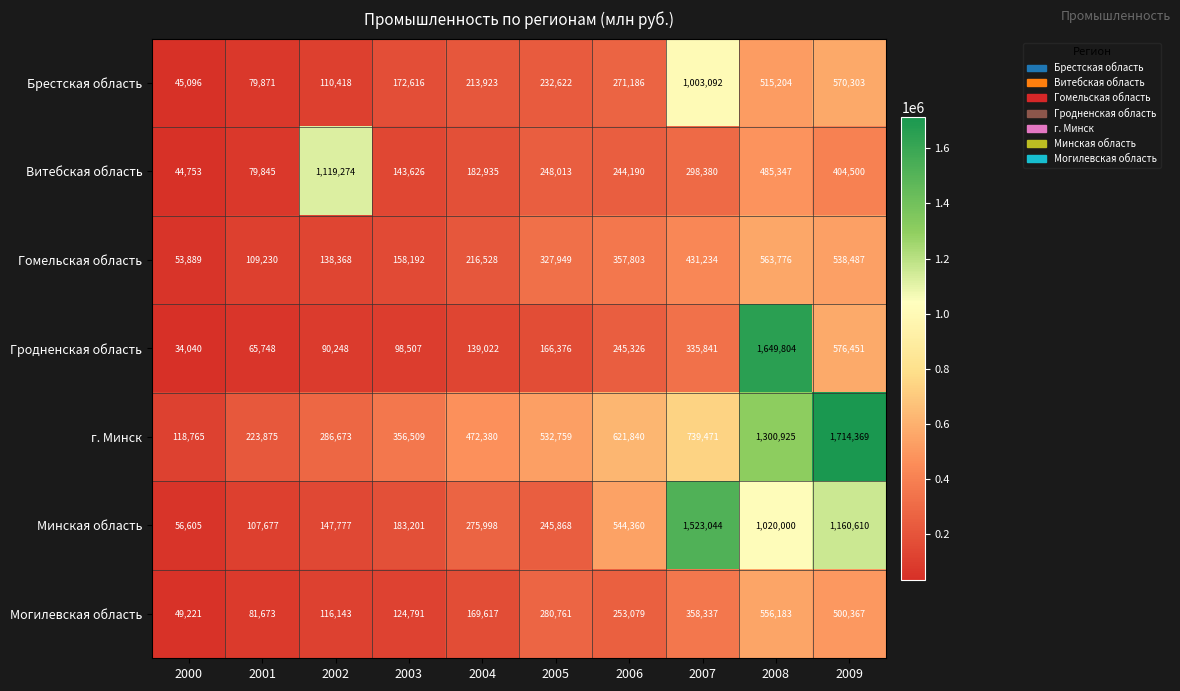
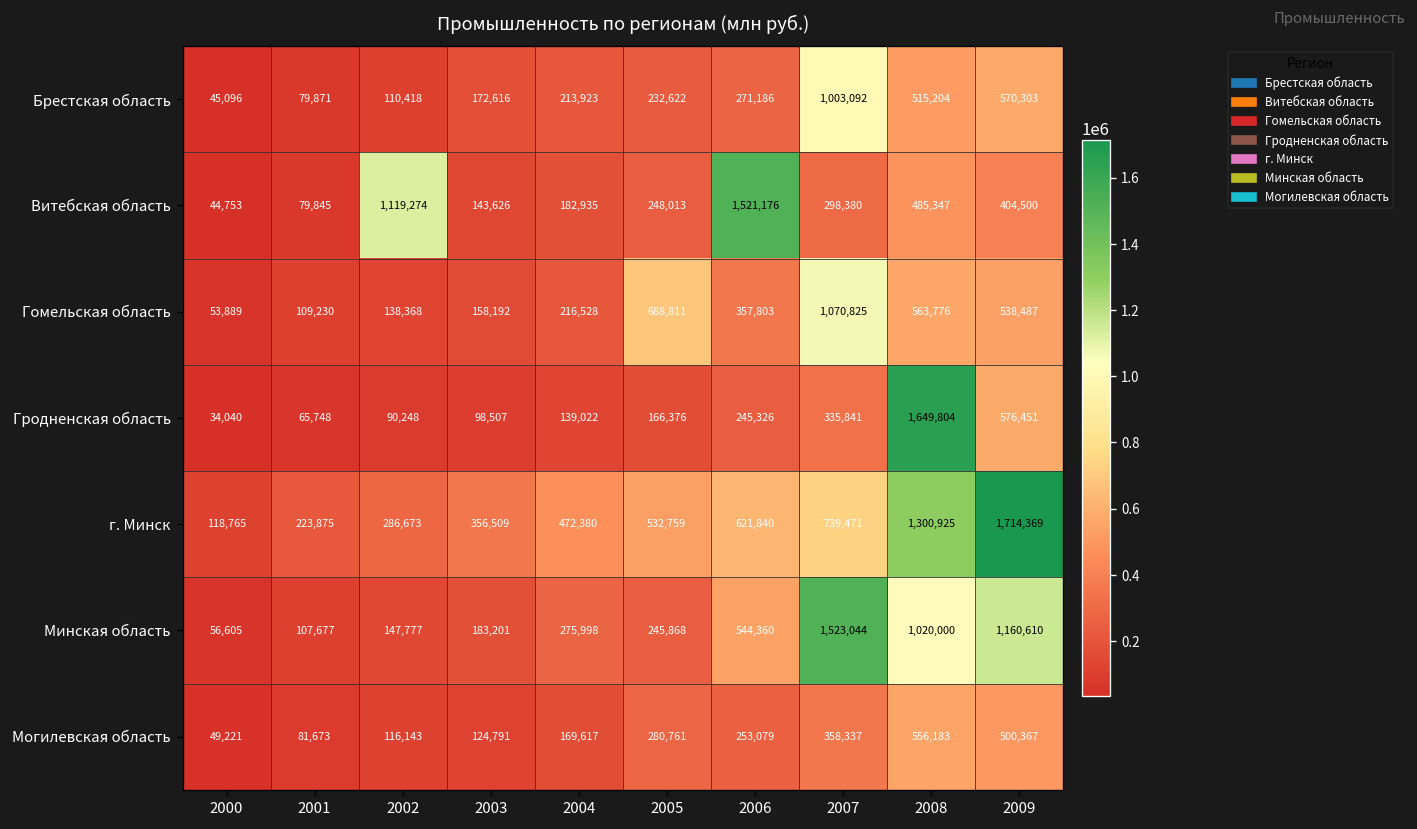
Витебская область, 2006: 244,190 -> 1,521,176
Гомельская область, 2005: 327,949 -> 688,811
Гомельская область, 2007: 431,234 -> 1,070,825
